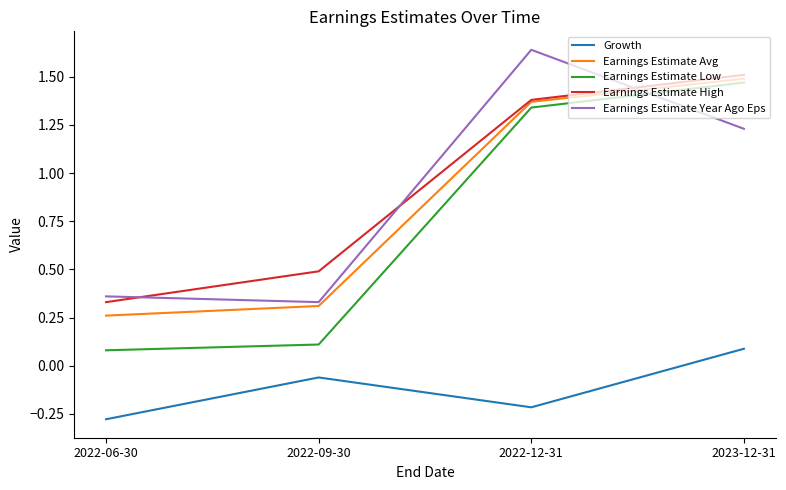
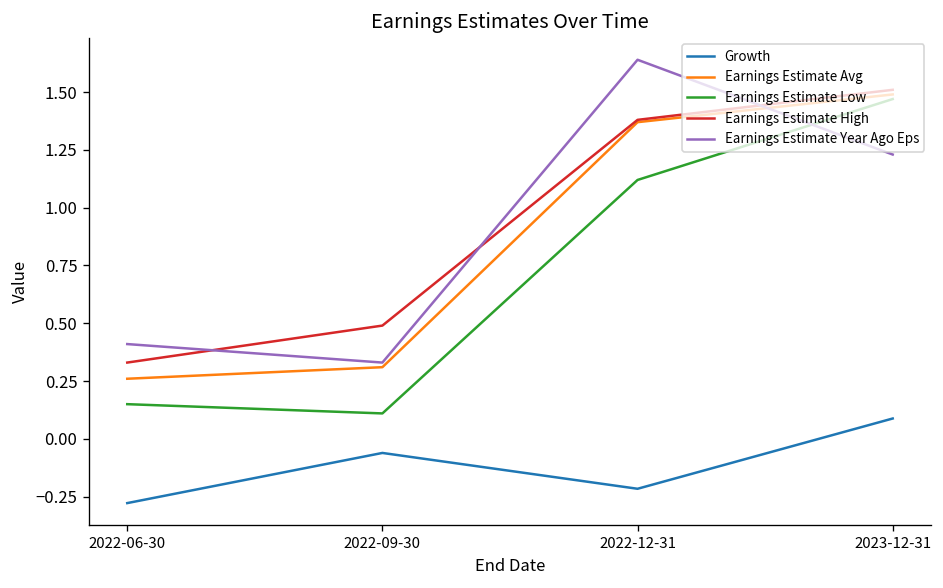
Earnings Estimate Low, 2022-06-30: 0.08 -> 0.15
Earnings Estimate Year Ago Eps, 2022-06-30: 0.36 -> 0.41
Earnings Estimate Low, 2022-12-31: 1.34 -> 1.12
